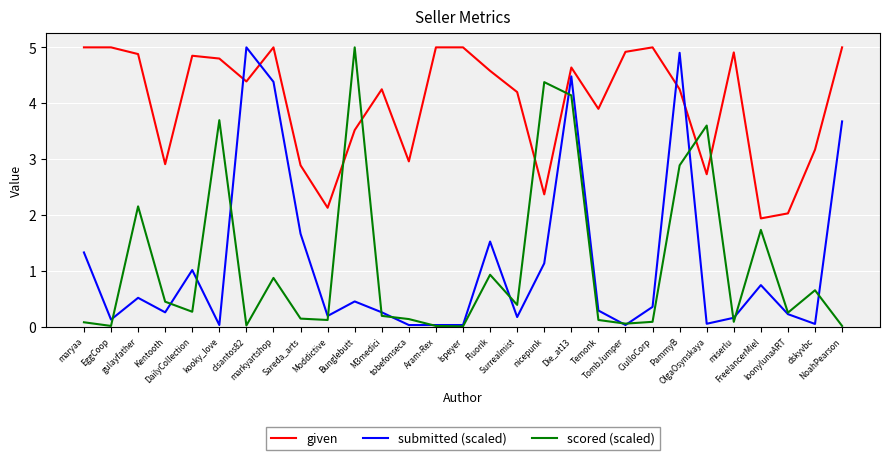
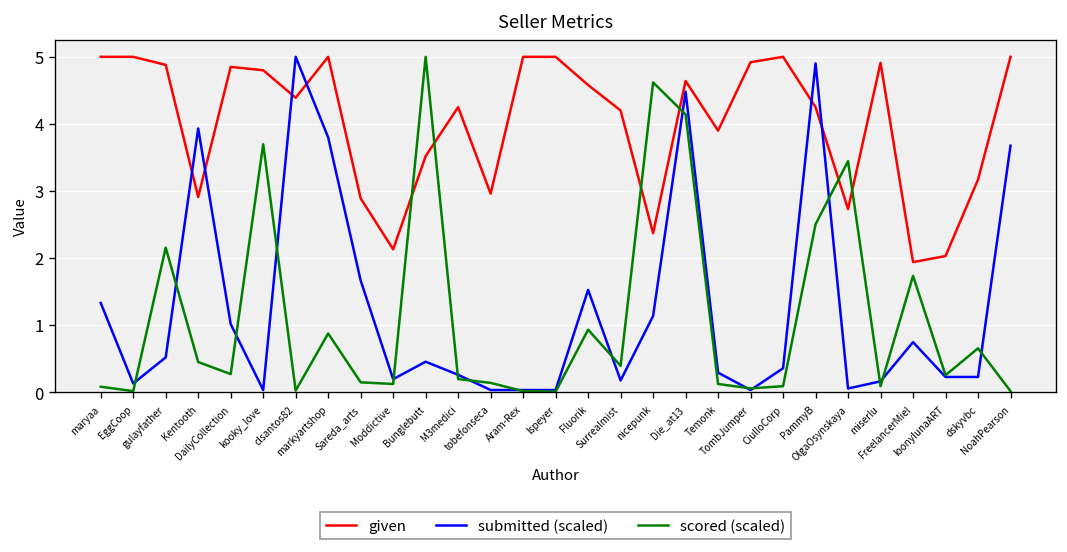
submitted (scaled), Kentooth: 0.3 -> 3.9
submitted (scaled), markyartshop: 4.4 -> 3.8
scored (scaled), nicepunk: 4.4 -> 4.6
scored (scaled), PammyB: 2.9 -> 2.5
scored (scaled), OlgaOsynskaya: 3.6 -> 3.4
submitted (scaled), dskyvbc: 0.1 -> 0.2
